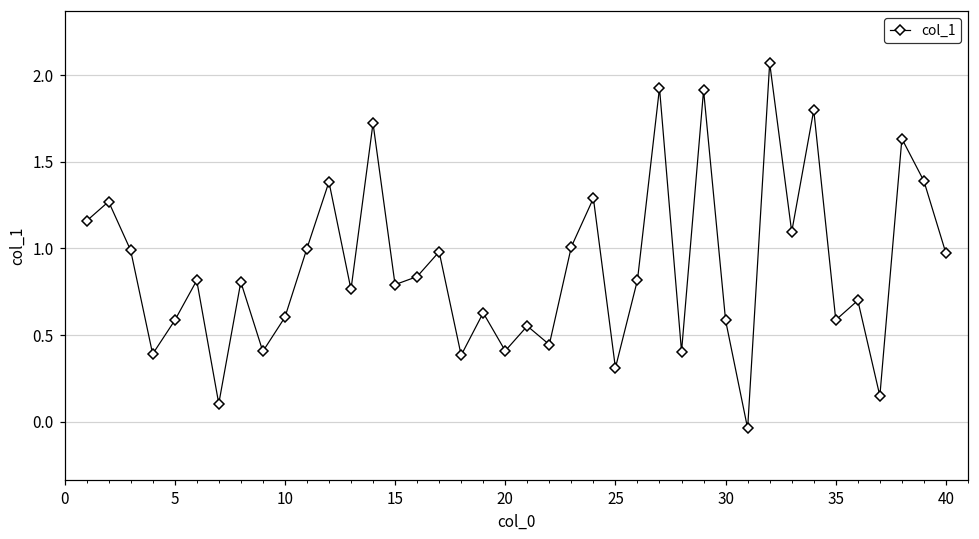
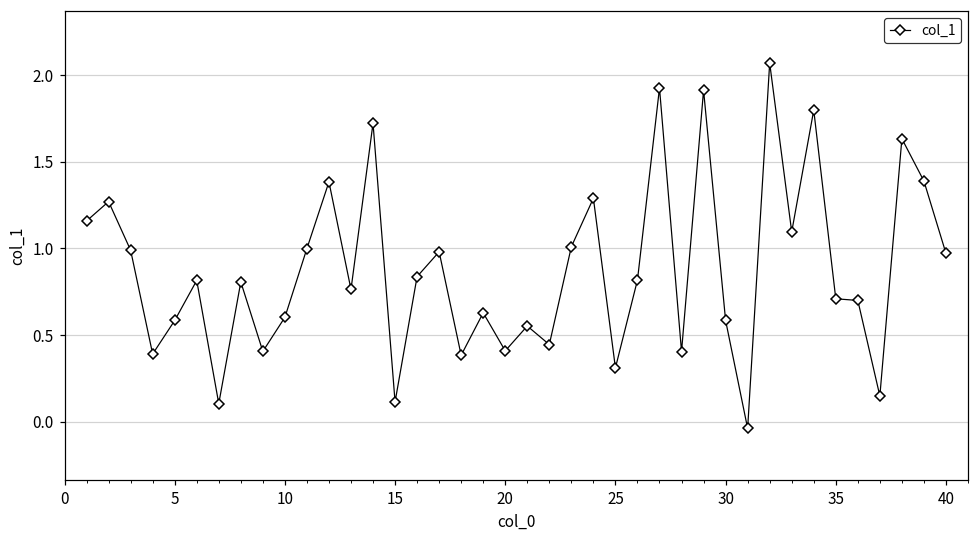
15: 0.79 -> 0.11
35: 0.59 -> 0.71
